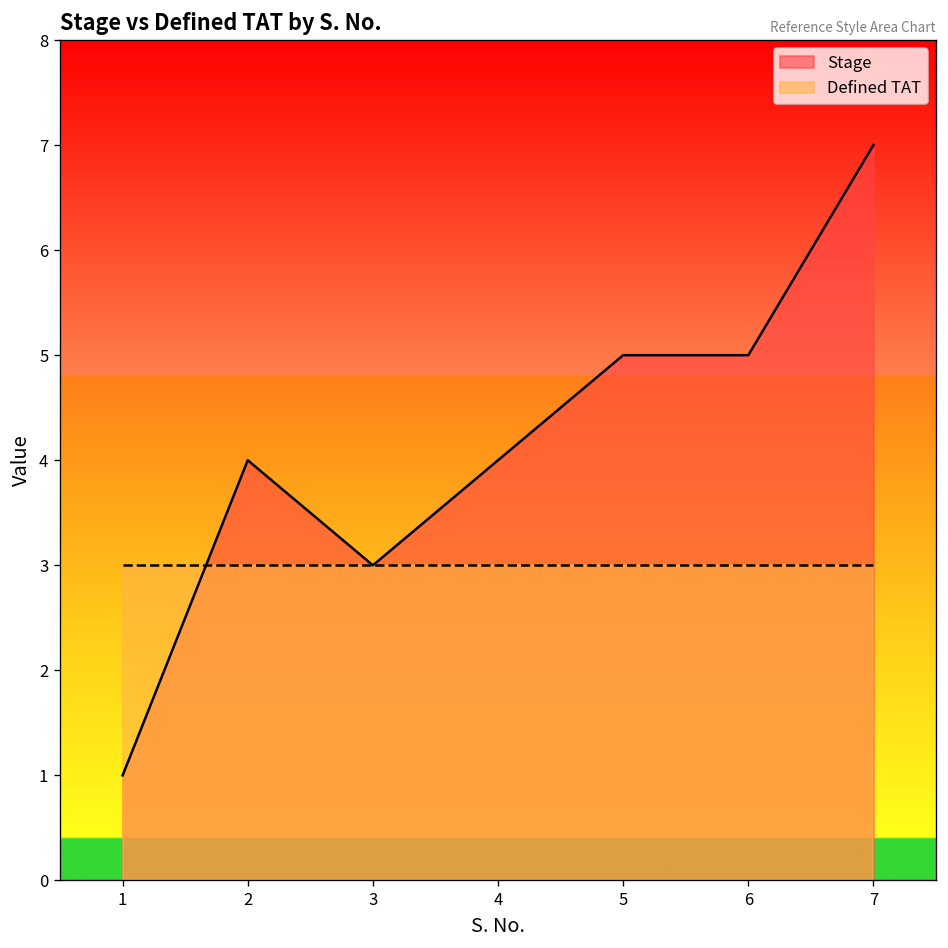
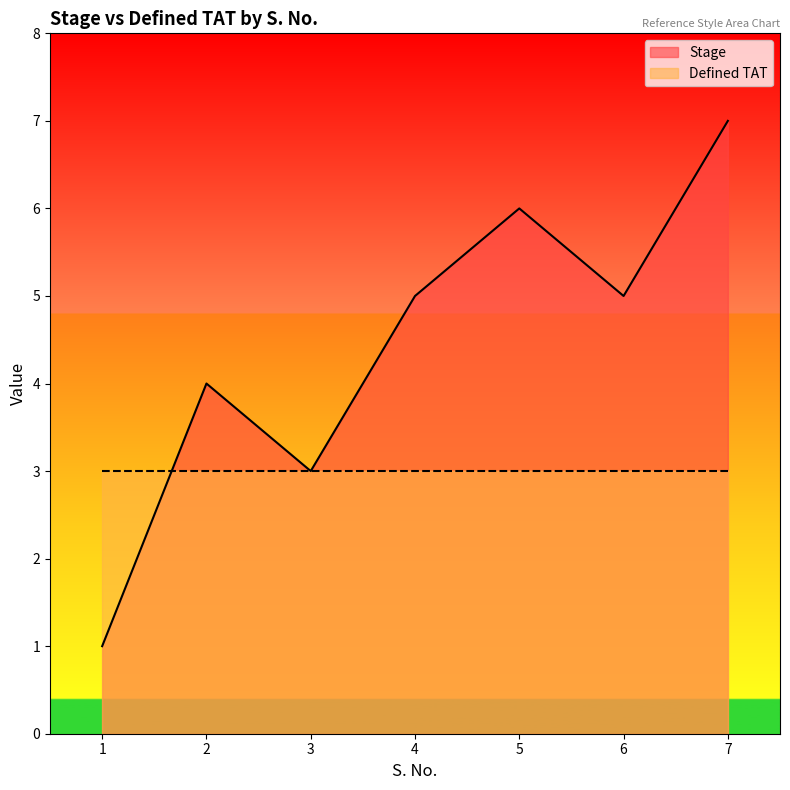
Stage, 4: 4 -> 5
Stage, 5: 5 -> 6
